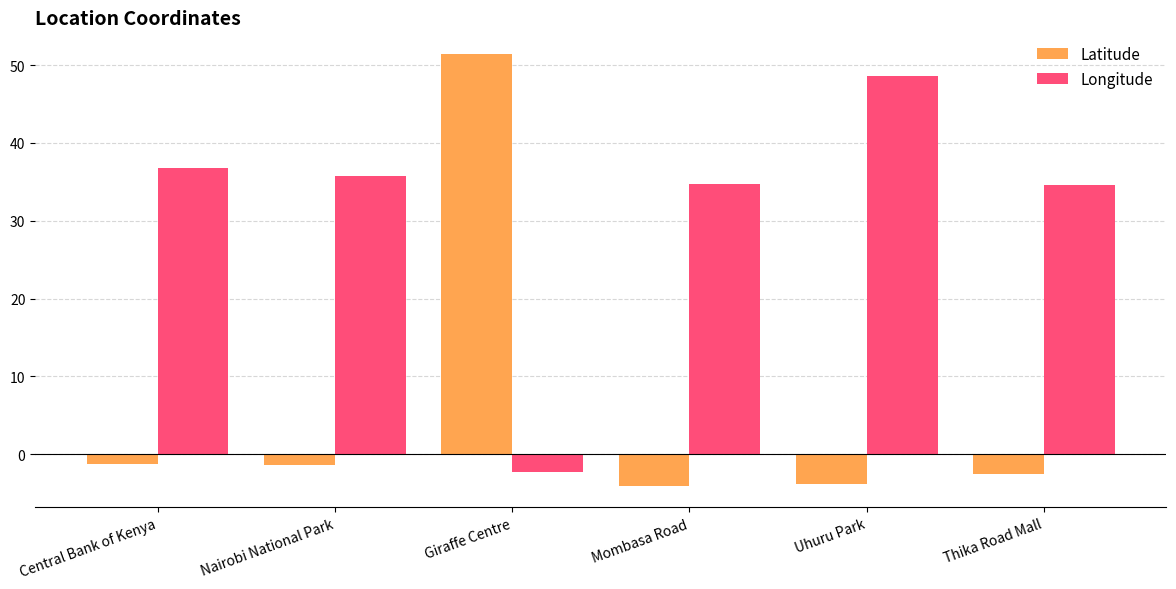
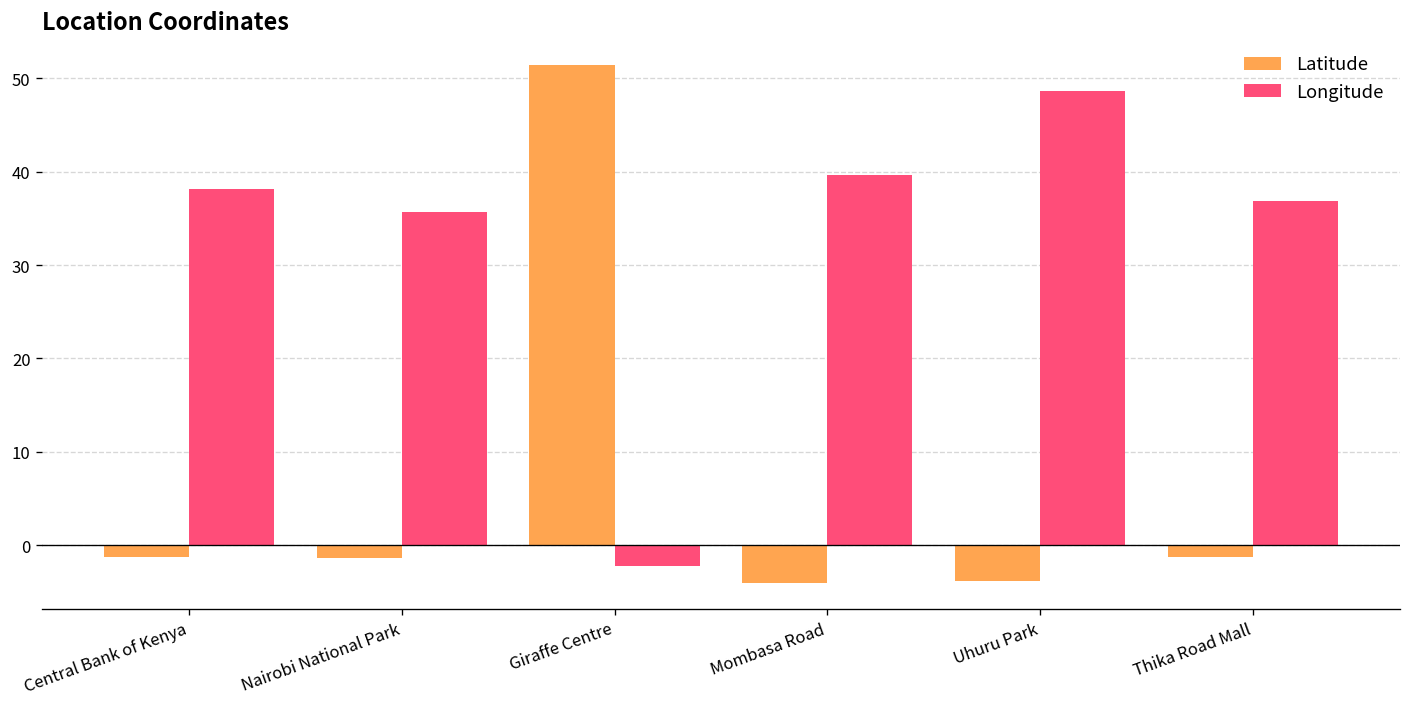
Longitude, Central Bank of Kenya: 37 -> 38
Longitude, Mombasa Road: 35 -> 40
Latitude, Thika Road Mall: -3 -> -1
Longitude, Thika Road Mall: 35 -> 37
